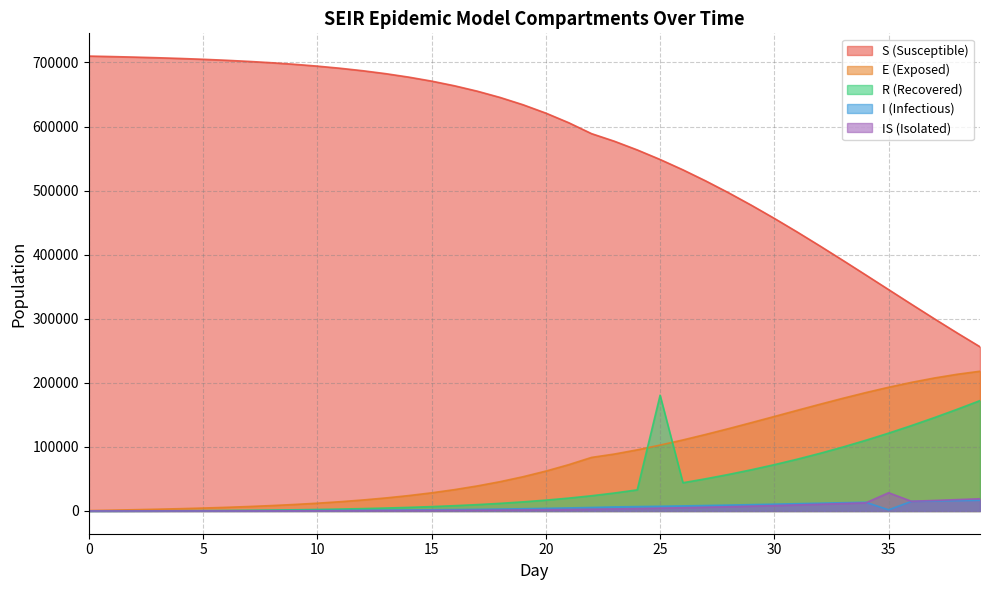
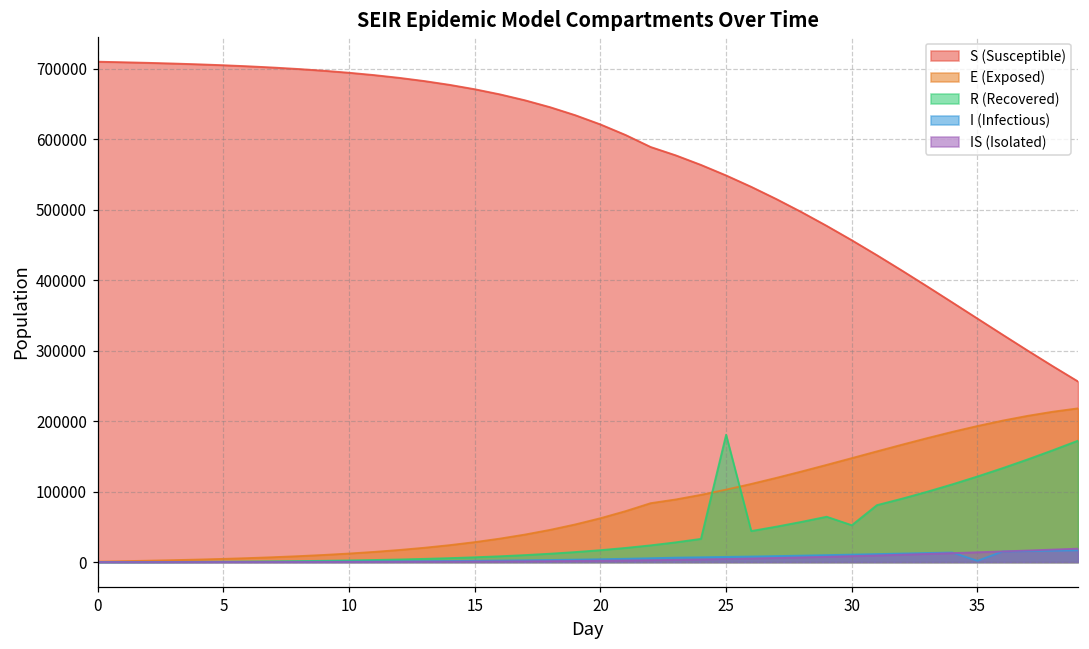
R (Recovered), 30: 70000 -> 50000
IS (Isolated), 35: 30000 -> 10000
